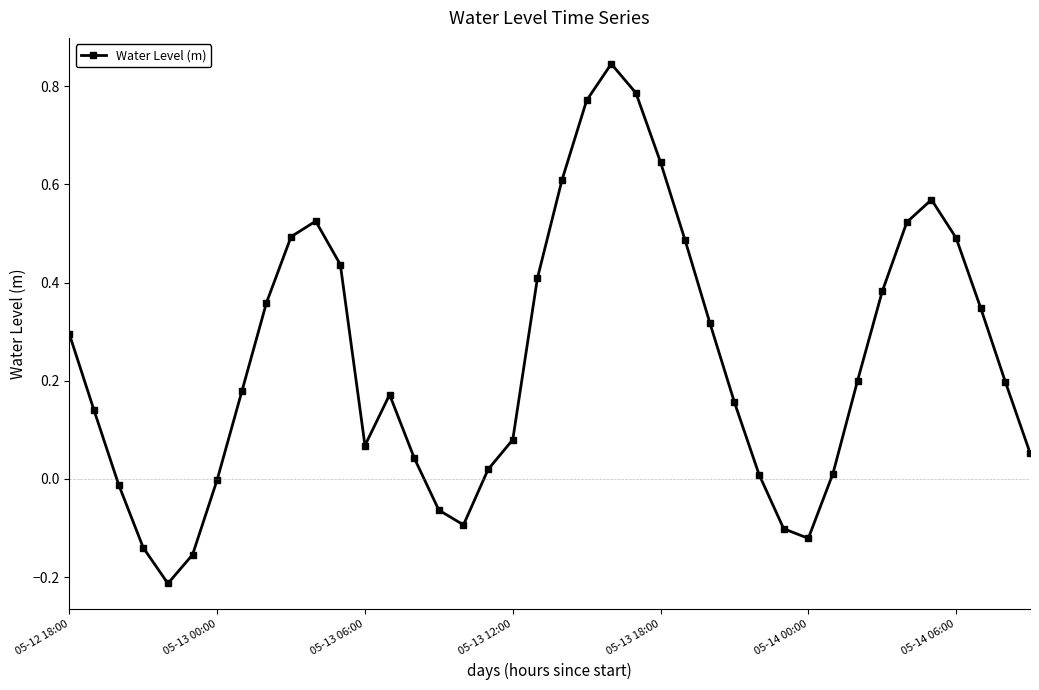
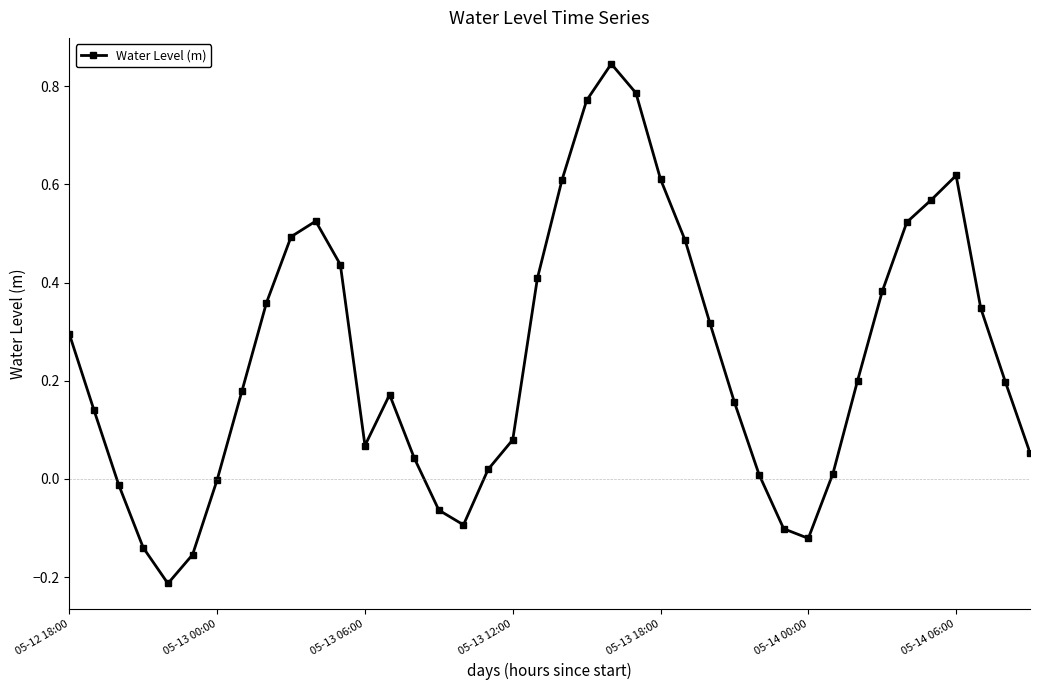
05-13 18:00: 0.64 -> 0.61
05-14 06:00: 0.49 -> 0.62
